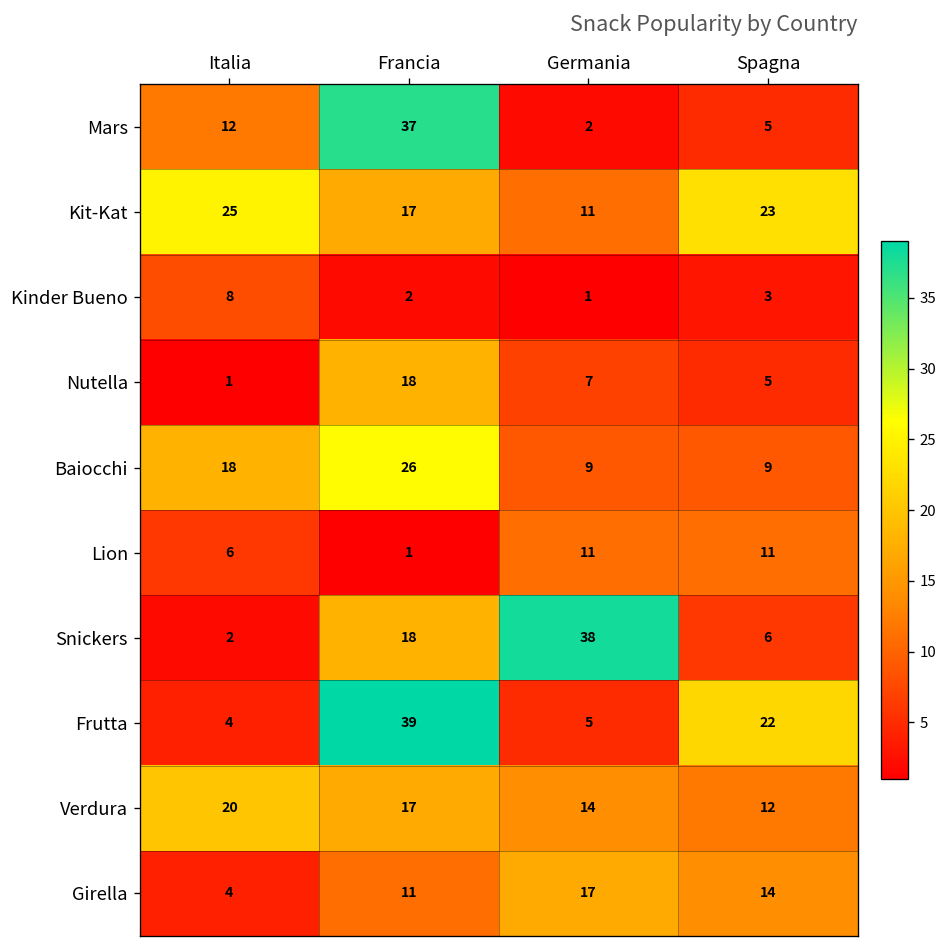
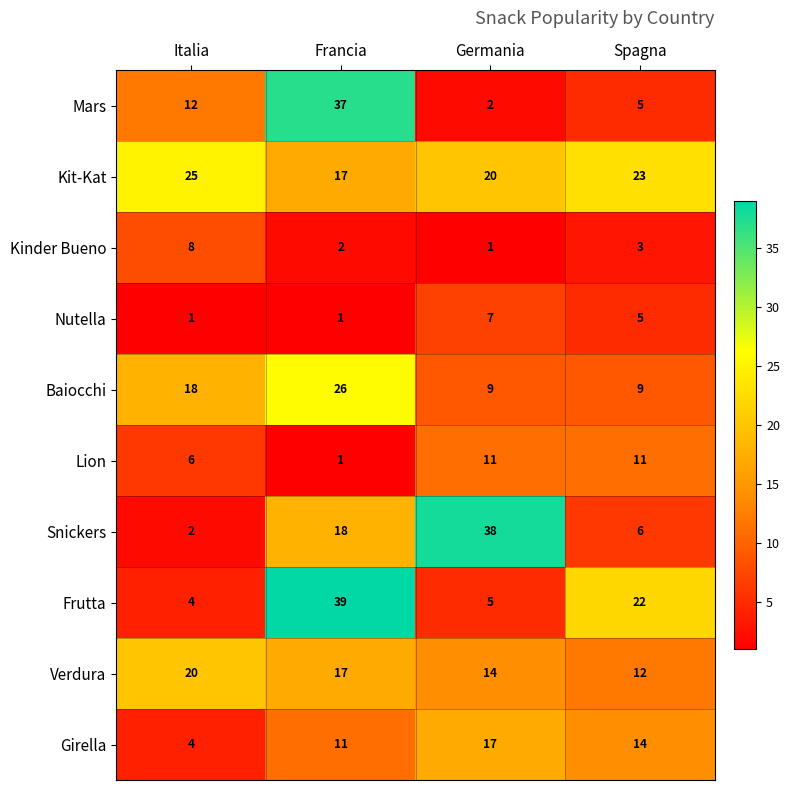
Kit-Kat, Germania: 11 -> 20
Nutella, Francia: 18 -> 1
